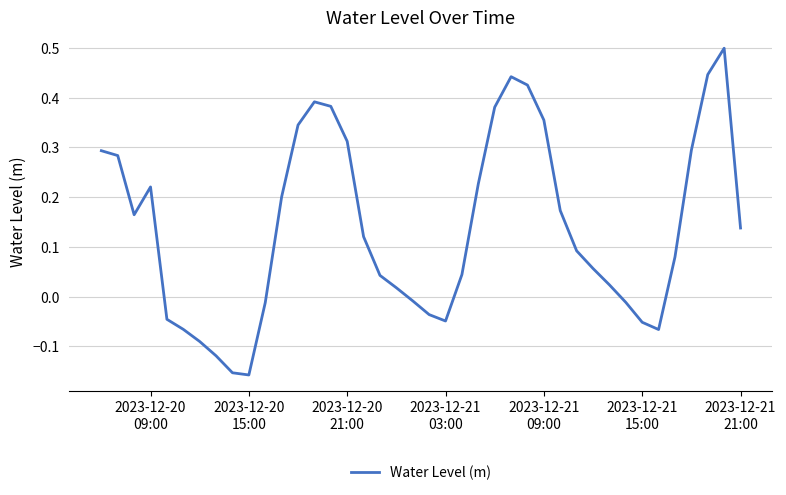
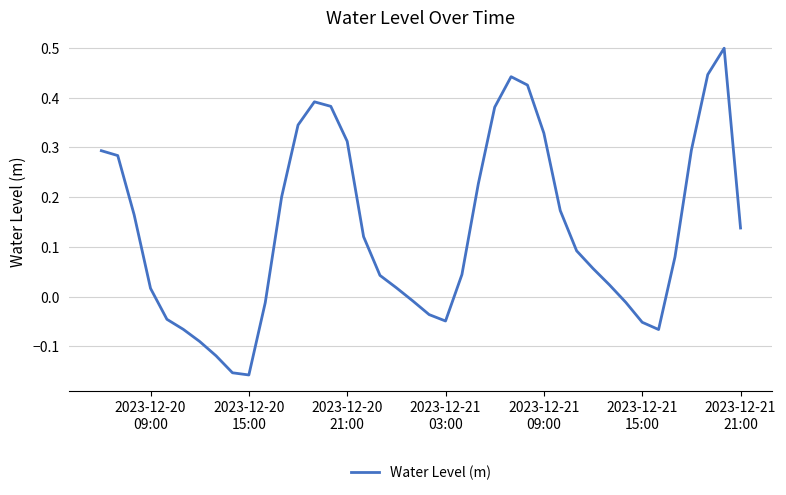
2023-12-20 09:00: 0.22 -> 0.02
2023-12-21 09:00: 0.36 -> 0.33
